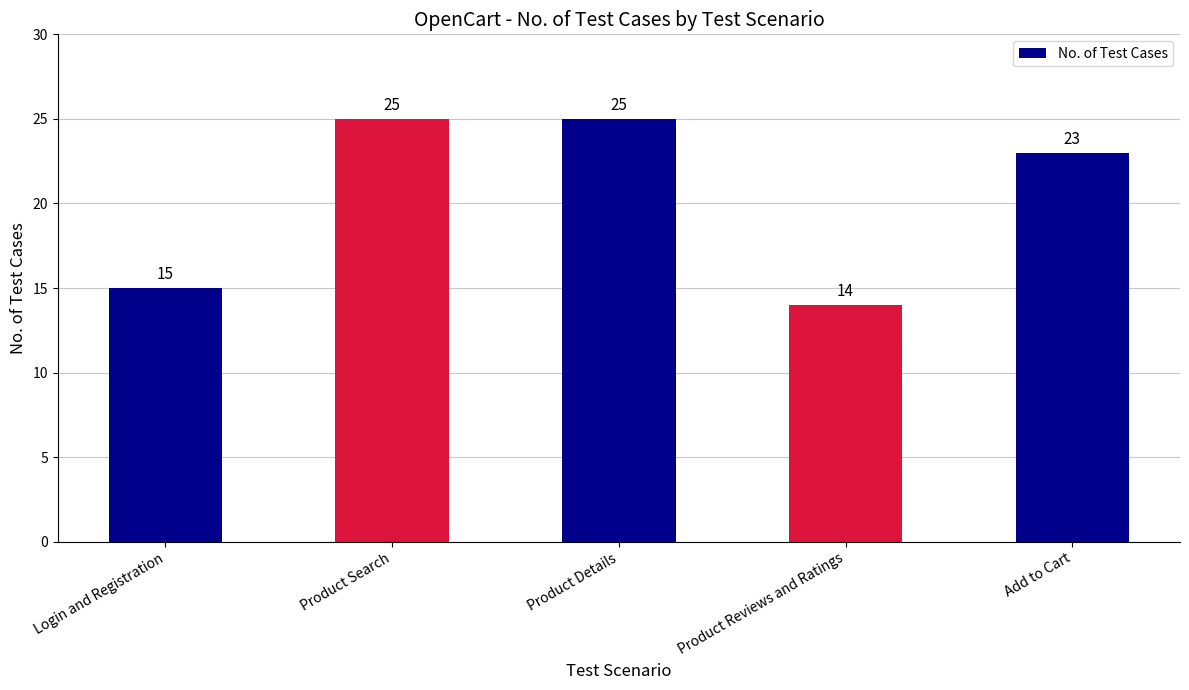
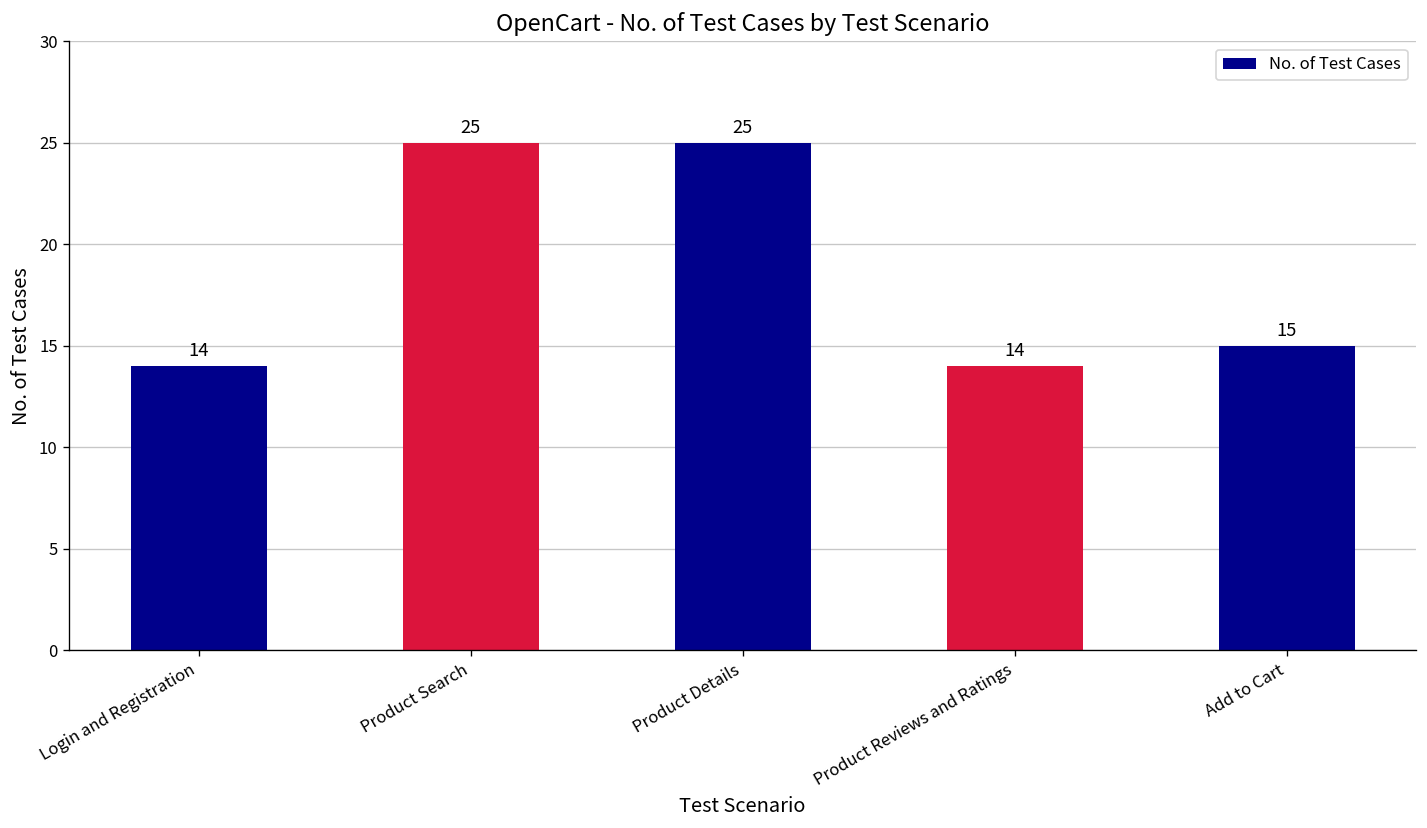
Login and Registration: 15 -> 14
Add to Cart: 23 -> 15
